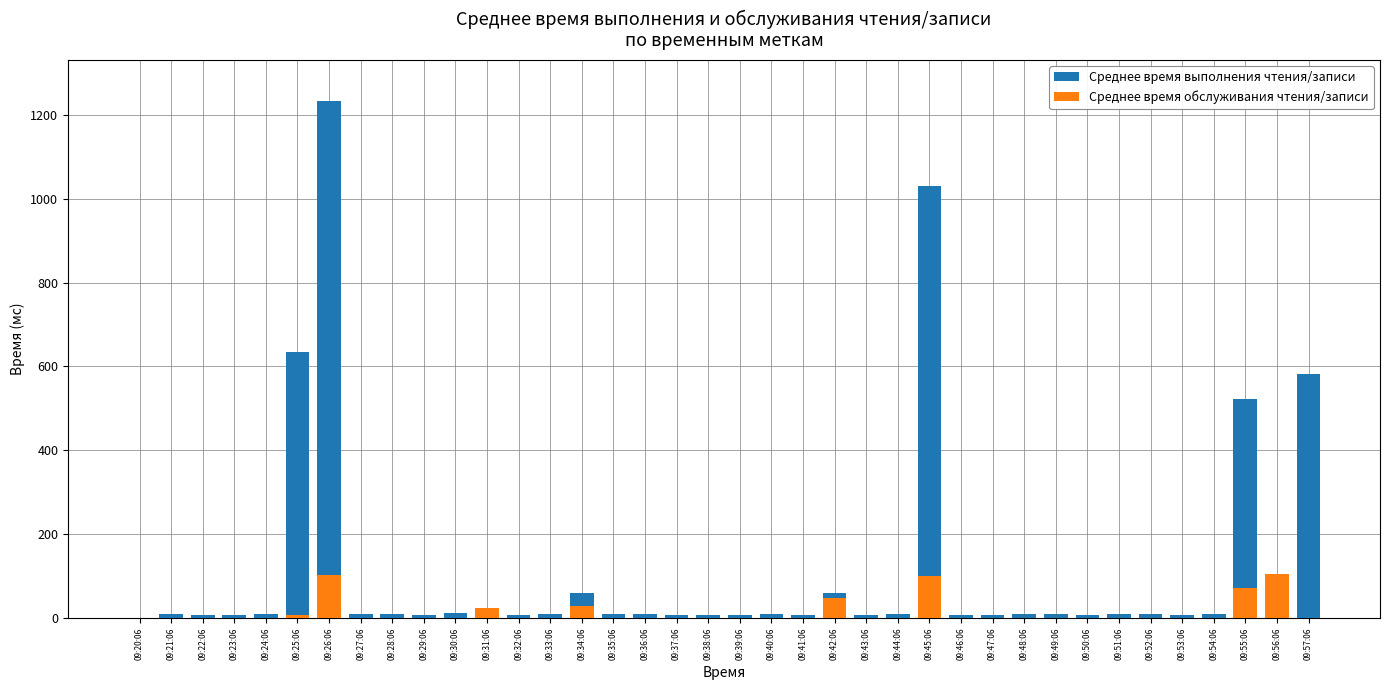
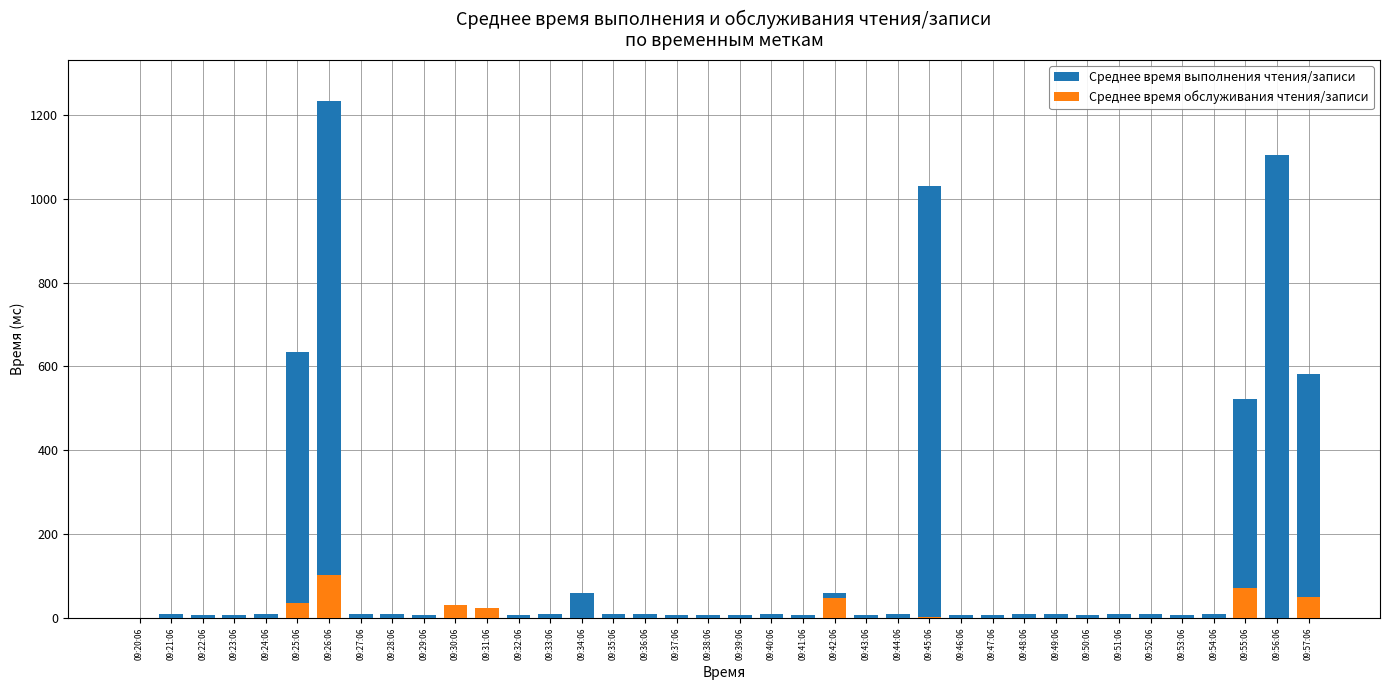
Среднее время обслуживания чтения/записи, 09:25:06: 10 -> 40
Среднее время обслуживания чтения/записи, 09:30:06: 0 -> 30
Среднее время обслуживания чтения/записи, 09:34:06: 30 -> 0
Среднее время обслуживания чтения/записи, 09:45:06: 100 -> 0
Среднее время выполнения чтения/записи, 09:56:06: 10 -> 1100
Среднее время обслуживания чтения/записи, 09:56:06: 110 -> 0
Среднее время обслуживания чтения/записи, 09:57:06: 0 -> 50
